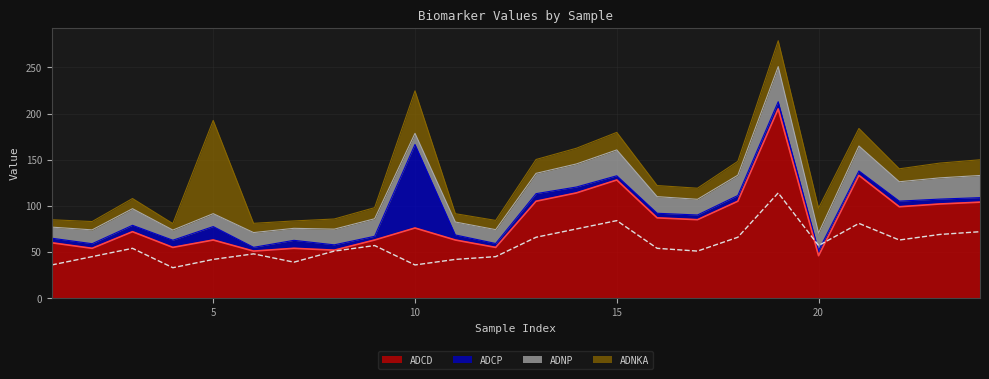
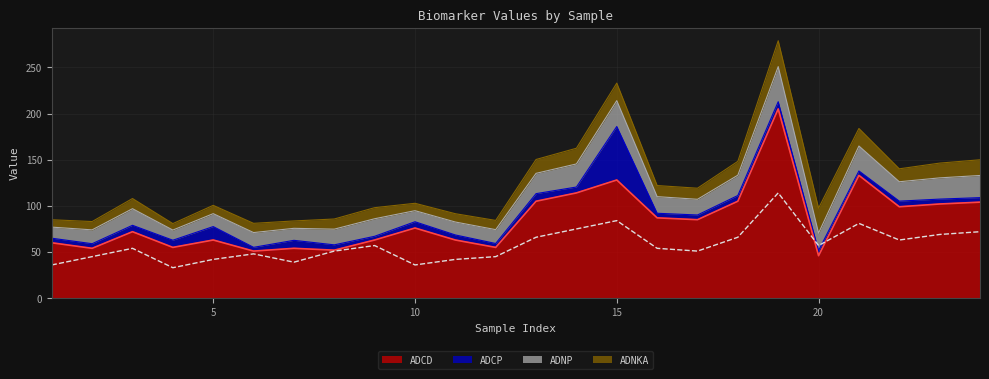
ADNKA, 5: 100 -> 10
ADCP, 10: 90 -> 10
ADNKA, 10: 50 -> 10
ADCP, 15: 0 -> 60
